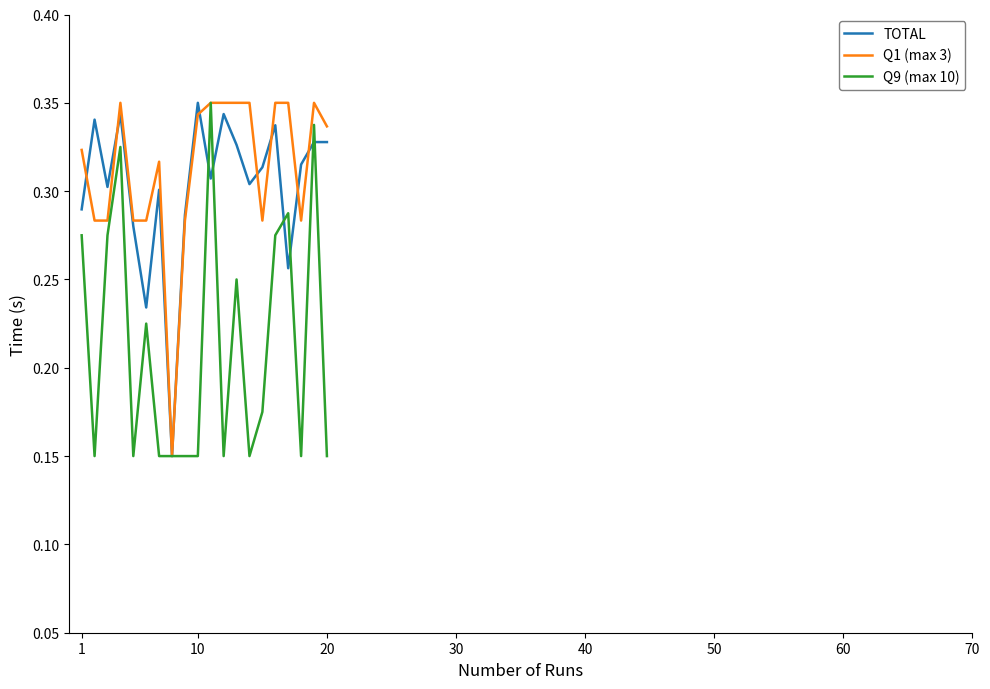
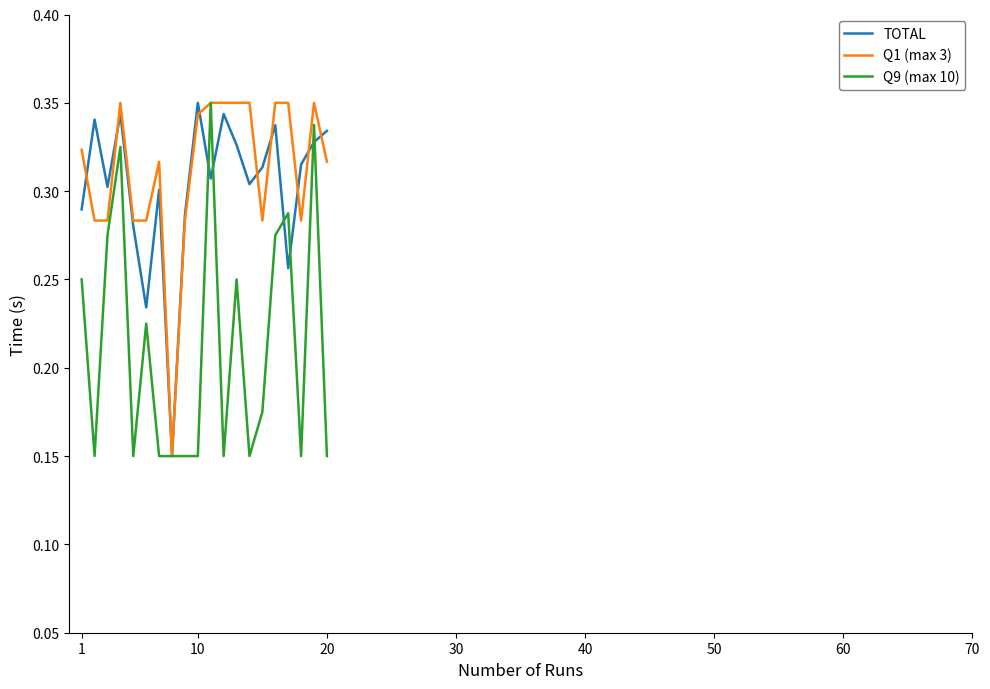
Q9 (max 10), 1: 0.275 -> 0.250
TOTAL, 20: 0.328 -> 0.334
Q1 (max 3), 20: 0.337 -> 0.317
